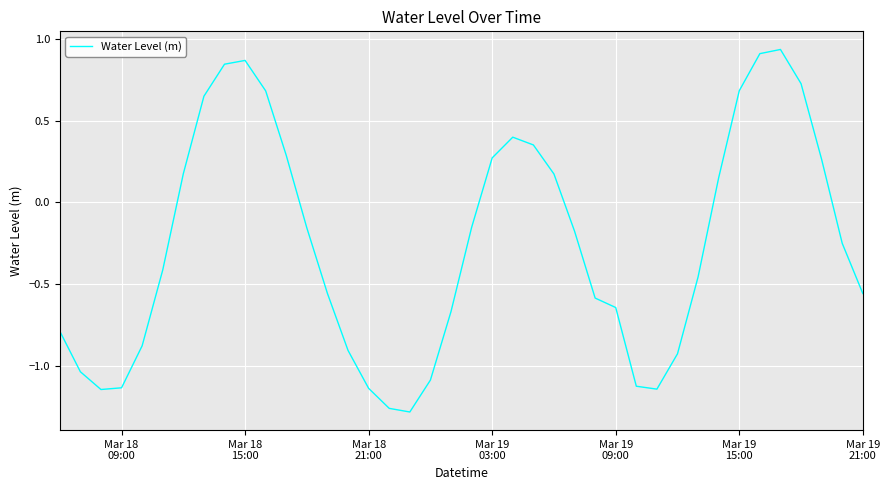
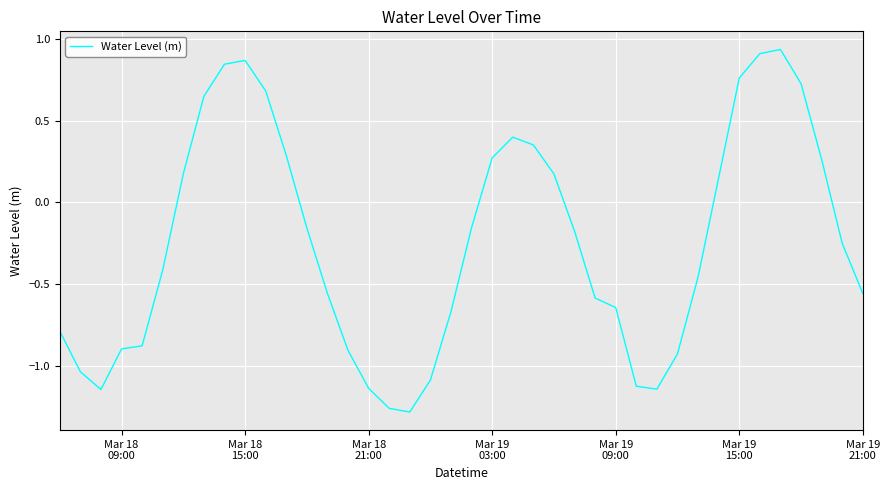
Mar 18 09:00: -1.14 -> -0.90
Mar 19 15:00: 0.68 -> 0.76
